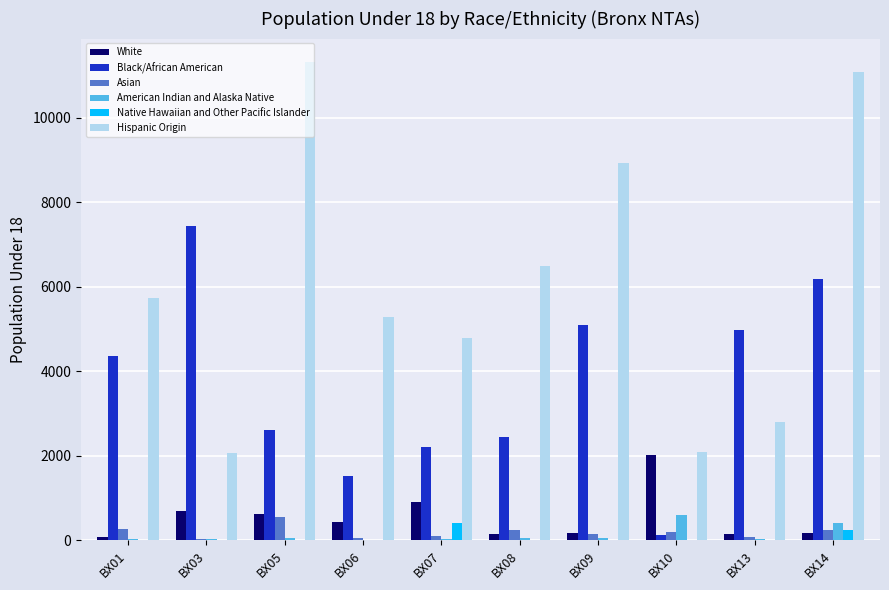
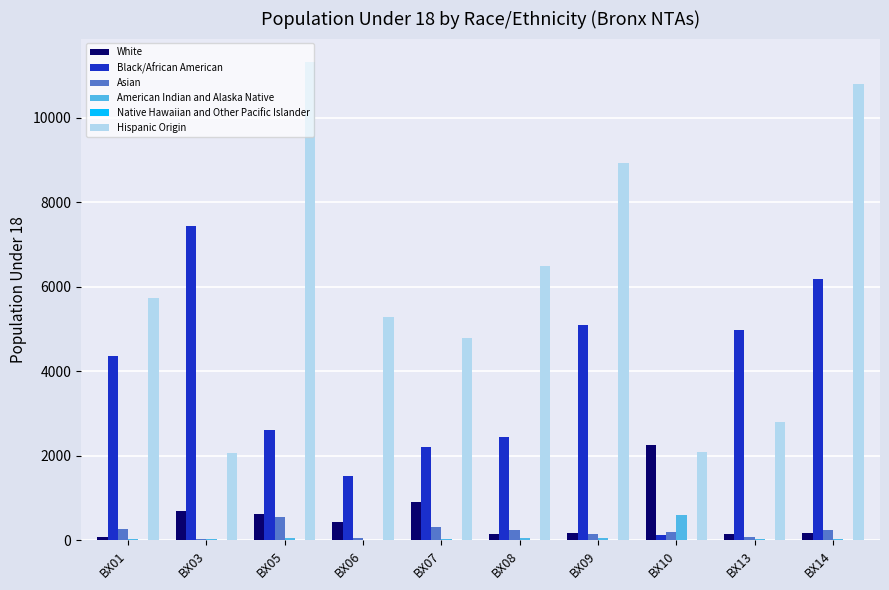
Asian, BX07: 100 -> 300
Native Hawaiian and Other Pacific Islander, BX07: 400 -> 0
White, BX10: 2000 -> 2200
American Indian and Alaska Native, BX14: 400 -> 0
Native Hawaiian and Other Pacific Islander, BX14: 200 -> 0
Hispanic Origin, BX14: 11100 -> 10800
